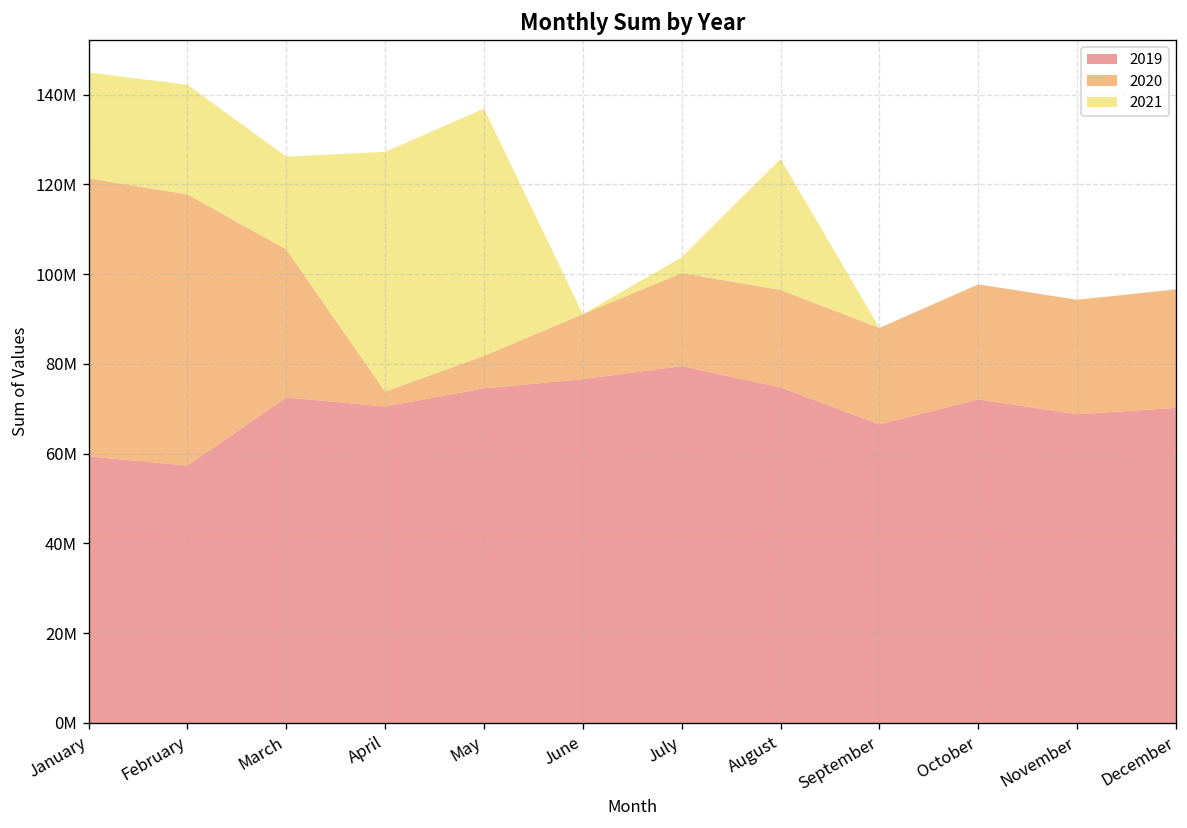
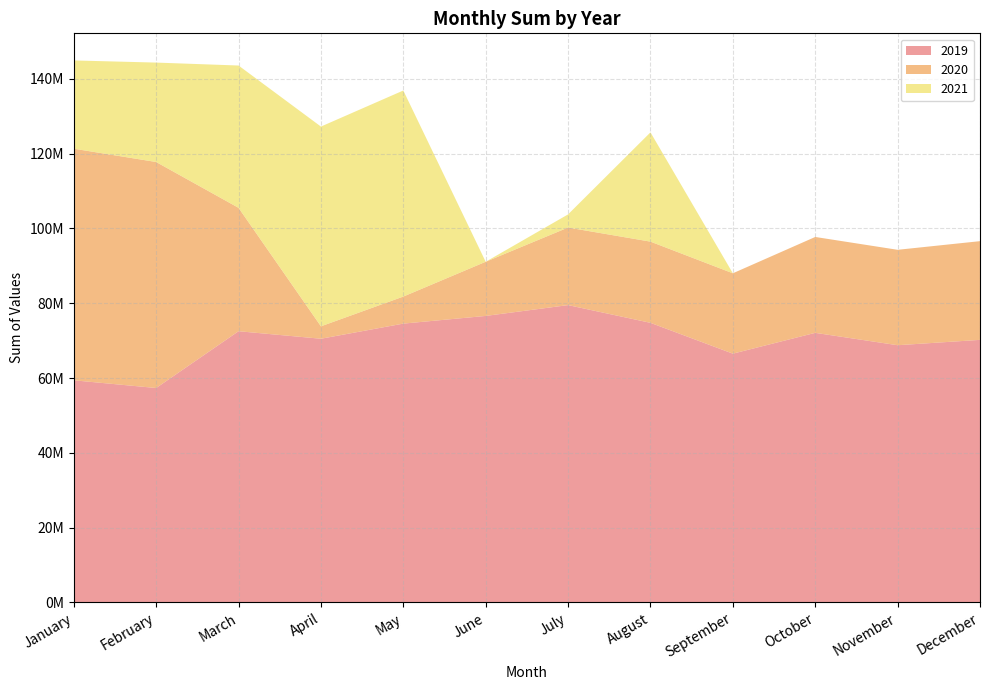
2021, February: 24000000 -> 27000000
2021, March: 21000000 -> 38000000
